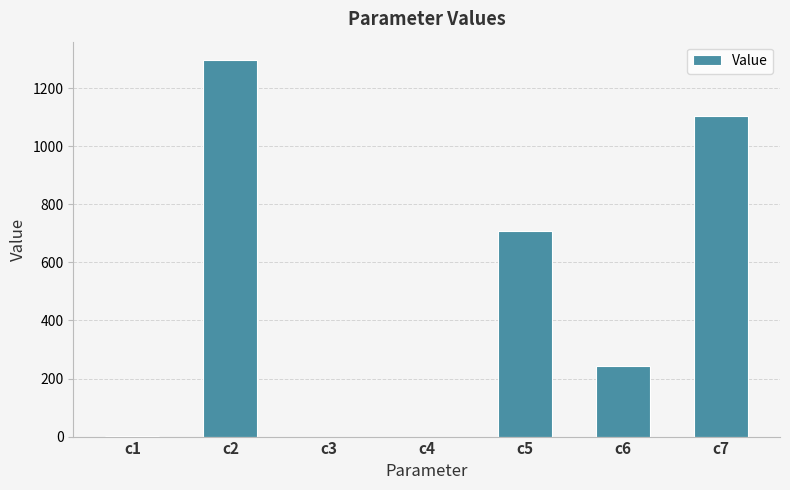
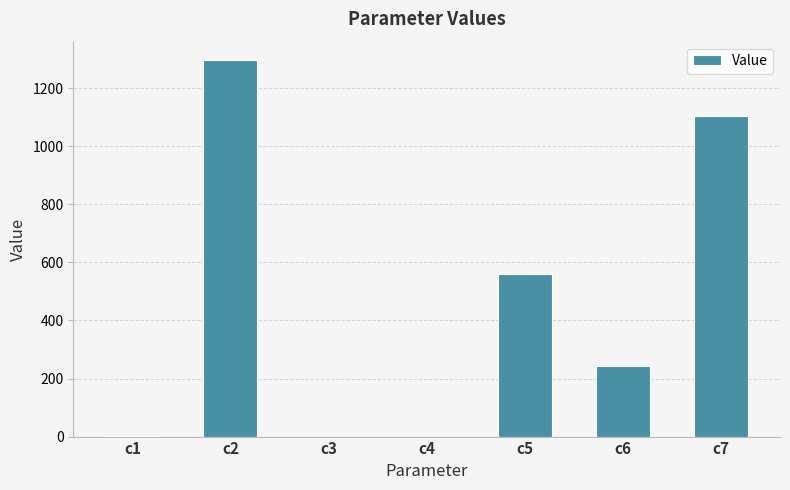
c5: 710 -> 560
